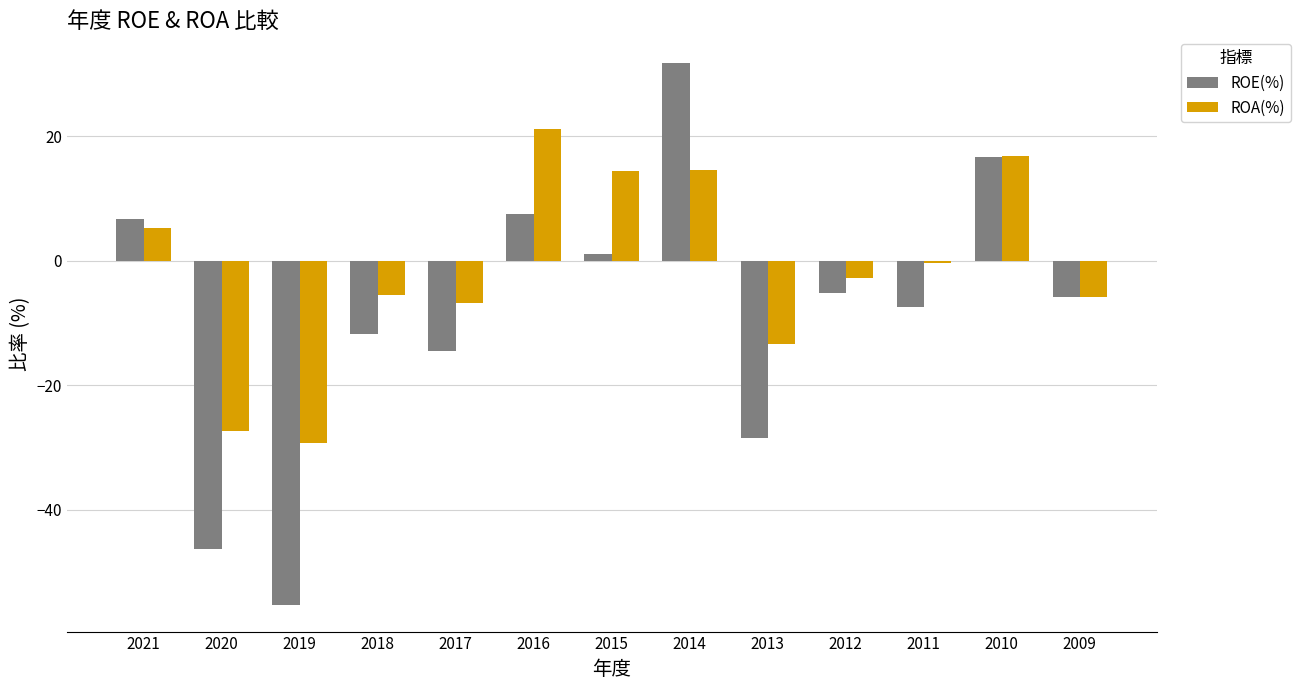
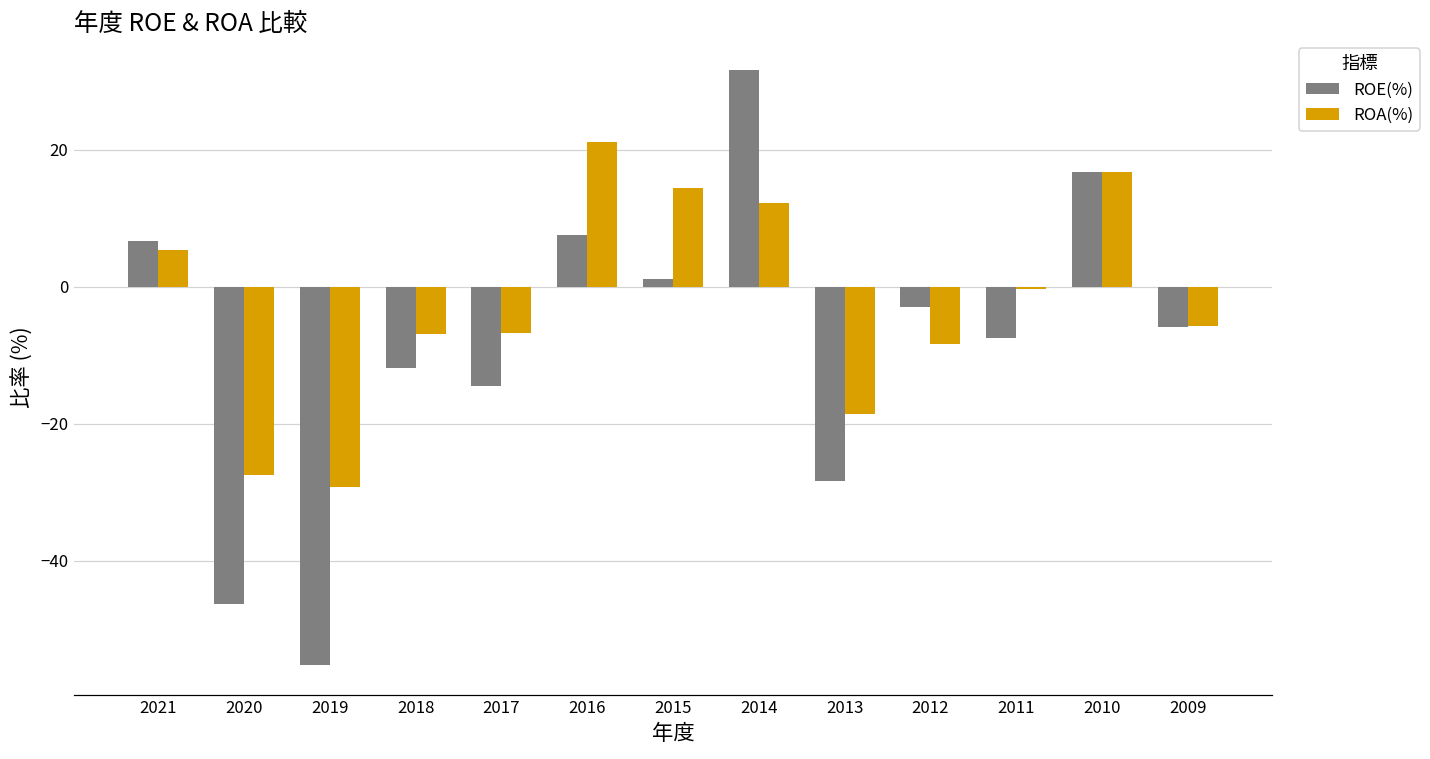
ROA(%), 2018: -6 -> -7
ROA(%), 2014: 15 -> 12
ROA(%), 2013: -13 -> -19
ROE(%), 2012: -5 -> -3
ROA(%), 2012: -3 -> -8
